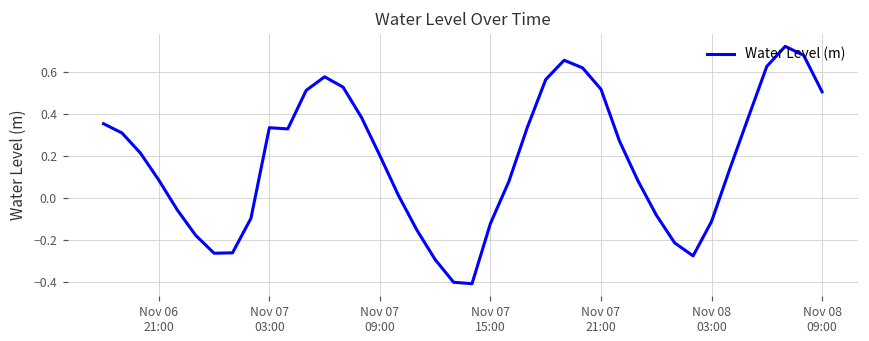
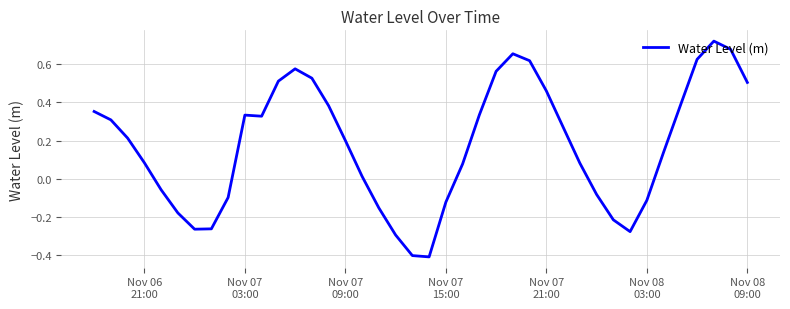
Nov 07 21:00: 0.52 -> 0.46
